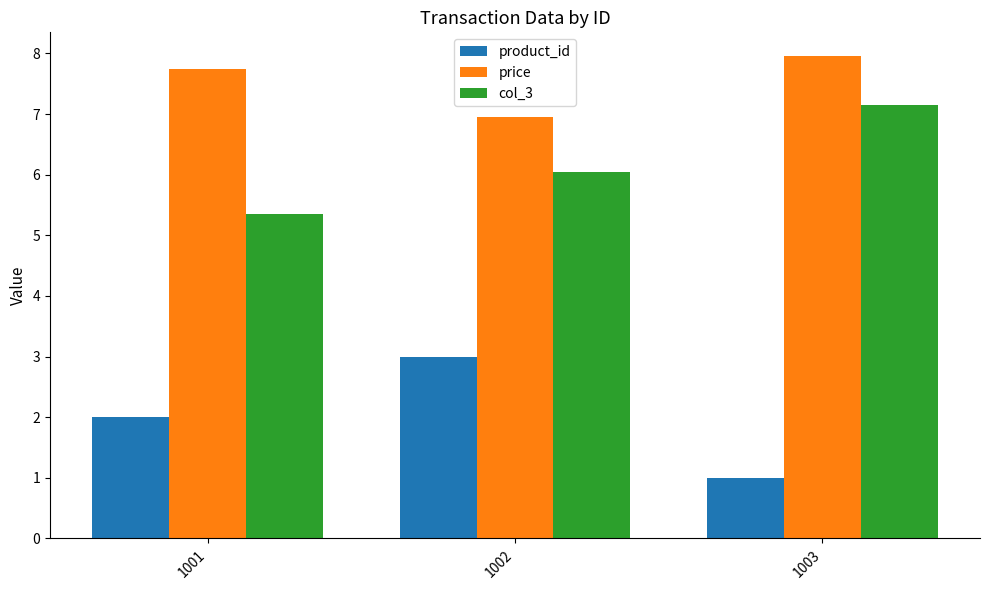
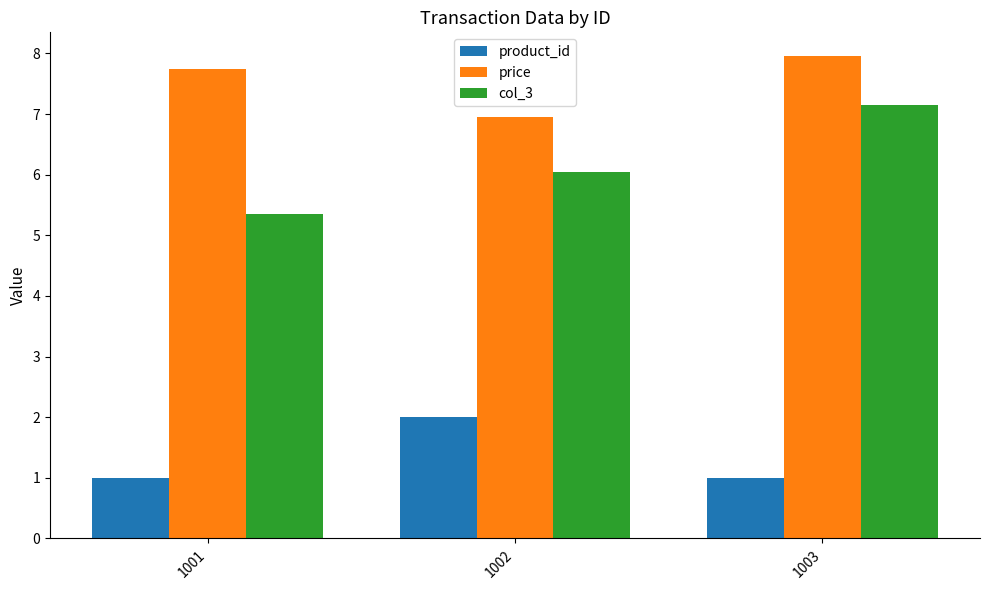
product_id, 1001: 2 -> 1
product_id, 1002: 3 -> 2
